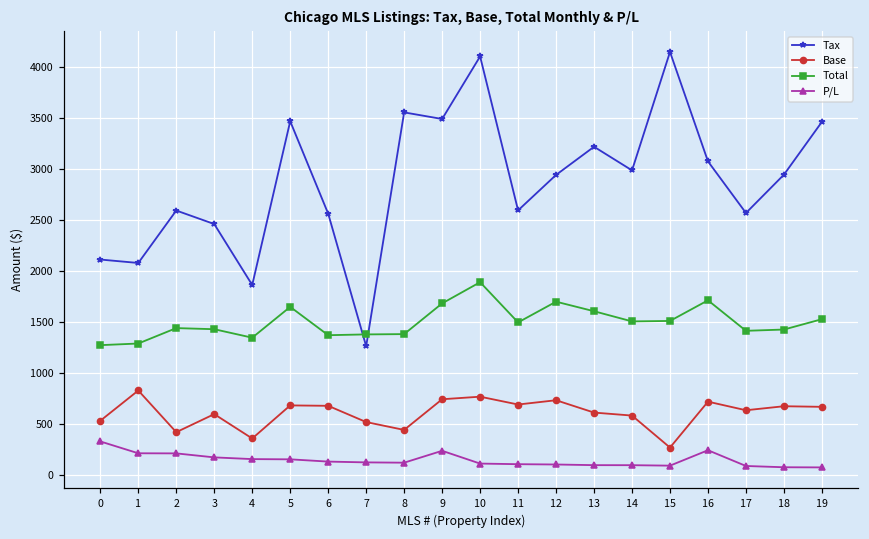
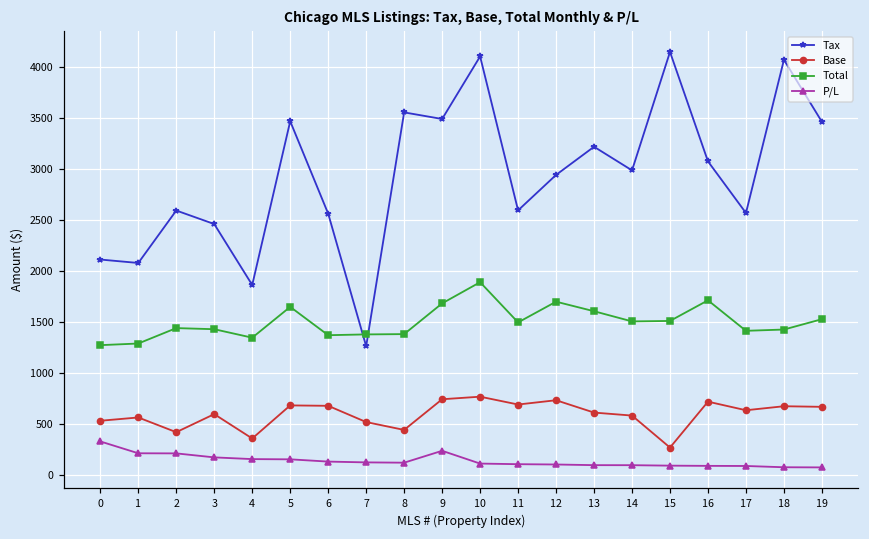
Base, 1: 800 -> 600
P/L, 16: 200 -> 100
Tax, 18: 2900 -> 4100
